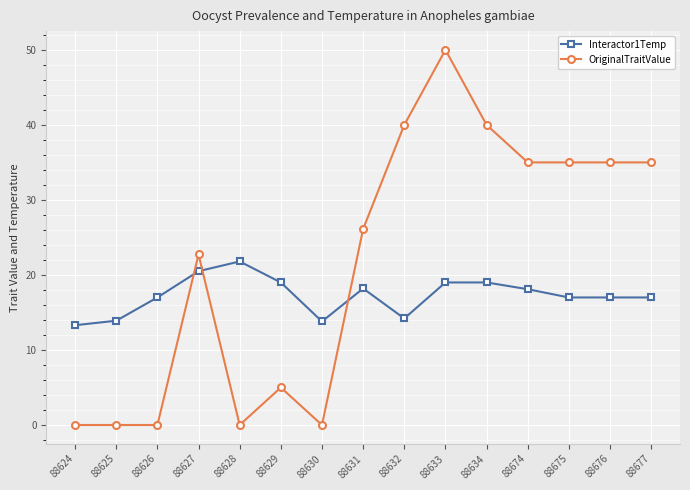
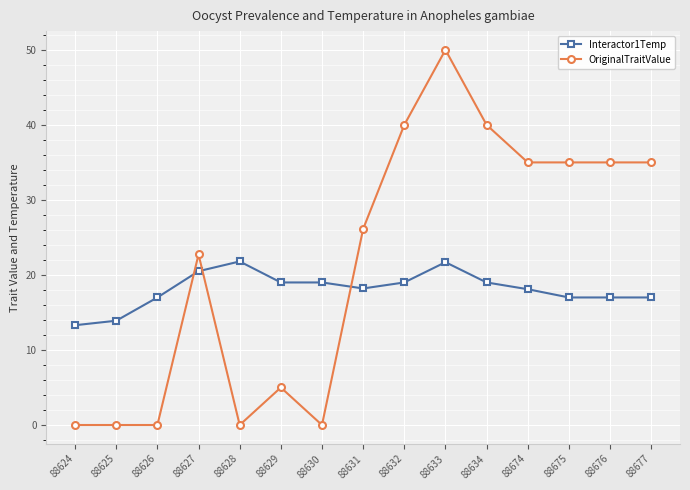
Interactor1Temp, 88630: 14 -> 19
Interactor1Temp, 88632: 14 -> 19
Interactor1Temp, 88633: 19 -> 22
